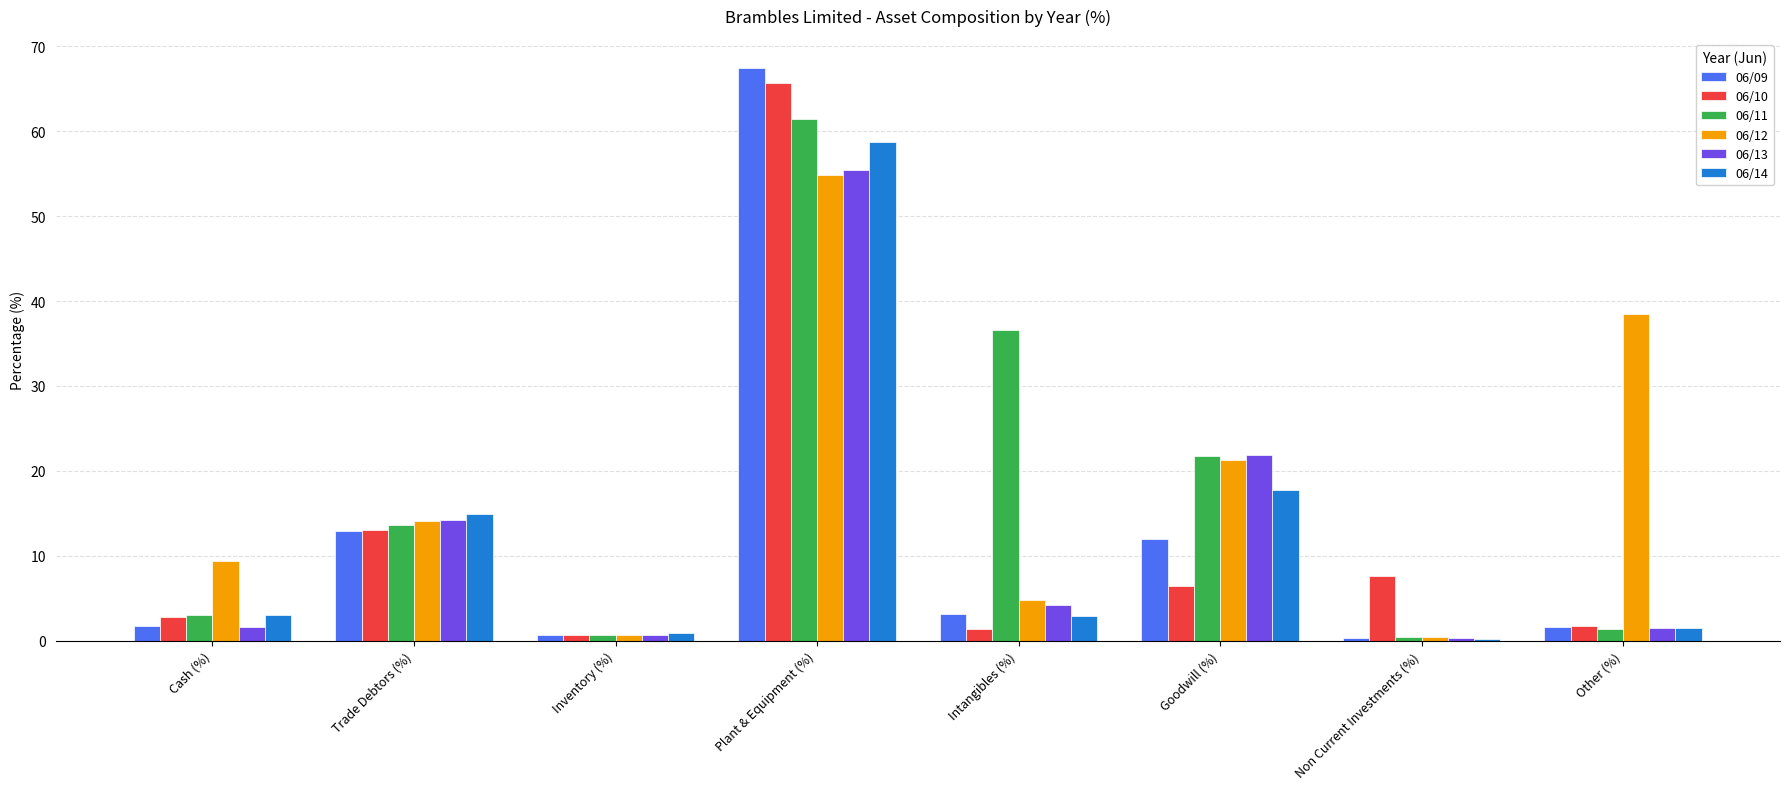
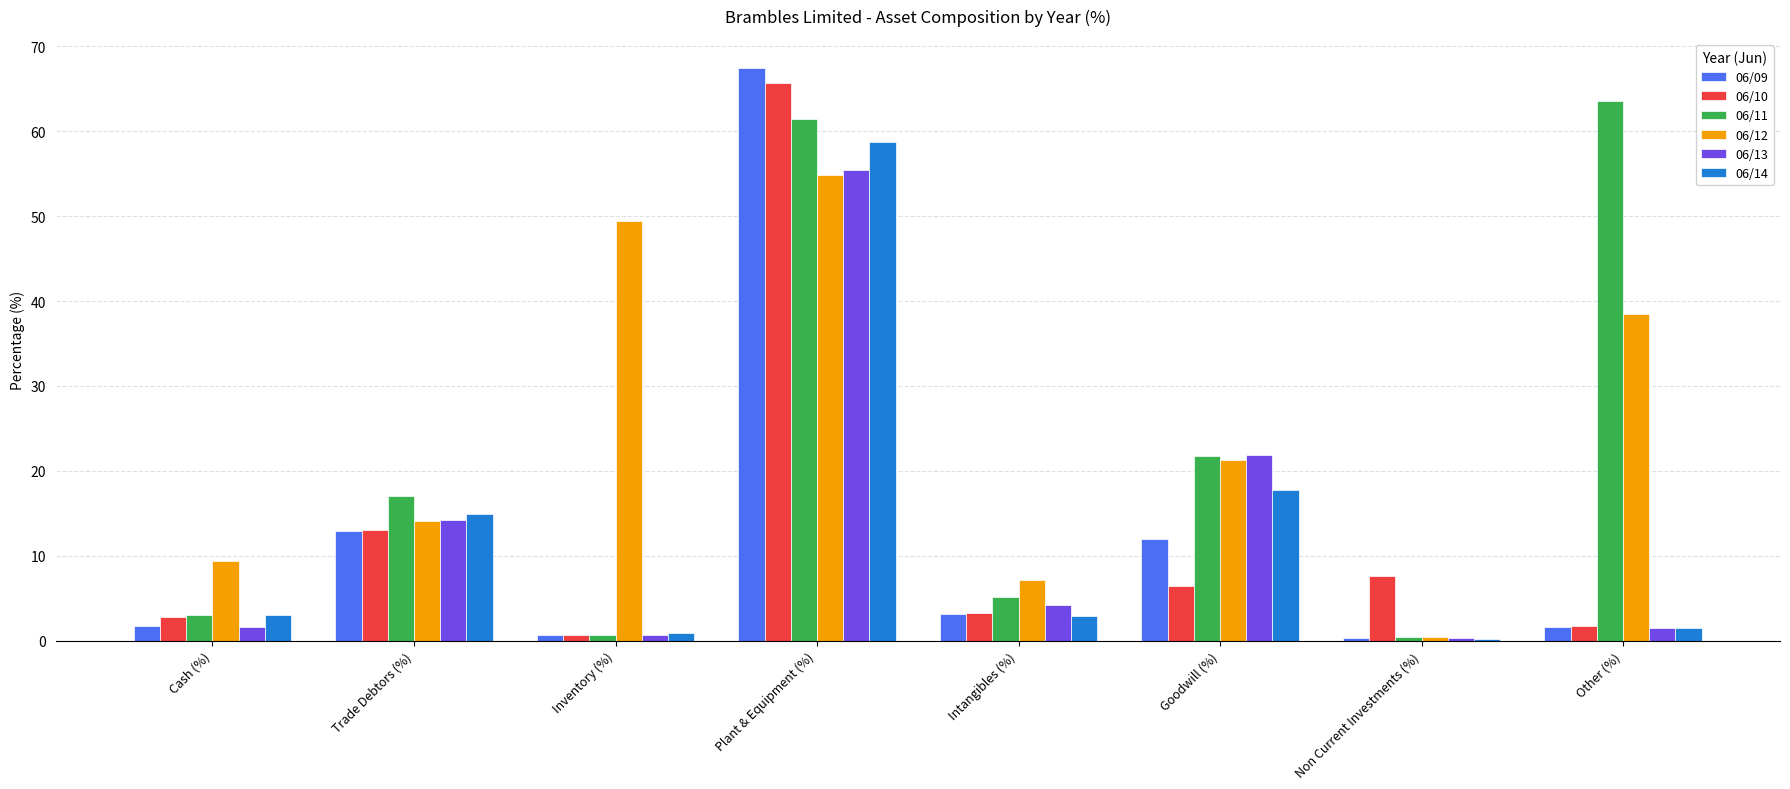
06/11, Trade Debtors (%): 14 -> 17
06/12, Inventory (%): 1 -> 49
06/10, Intangibles (%): 1 -> 3
06/11, Intangibles (%): 37 -> 5
06/12, Intangibles (%): 5 -> 7
06/11, Other (%): 1 -> 64
